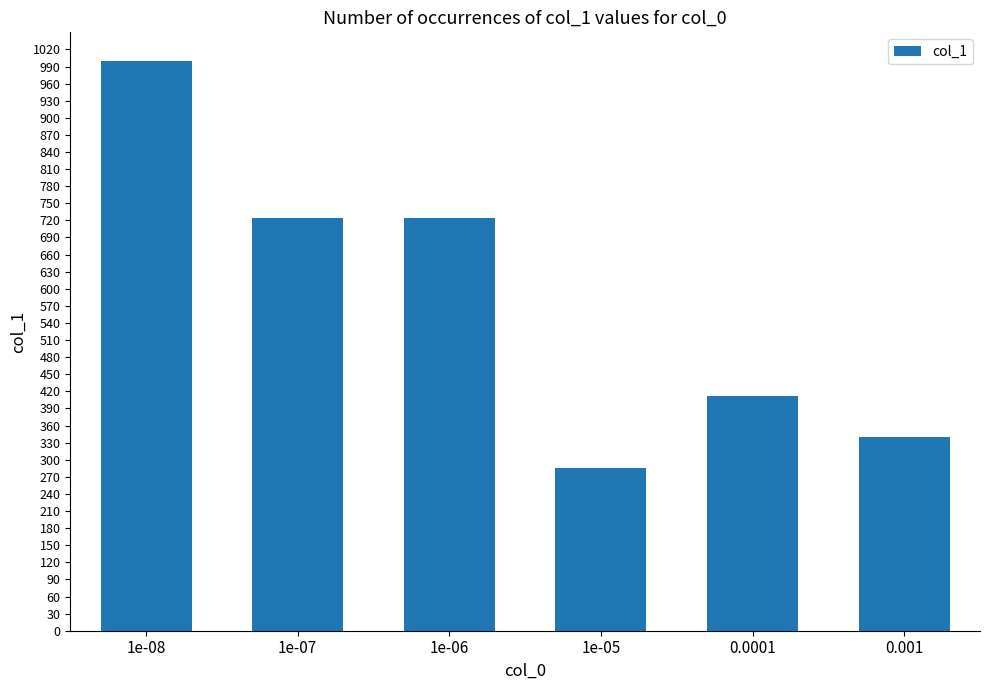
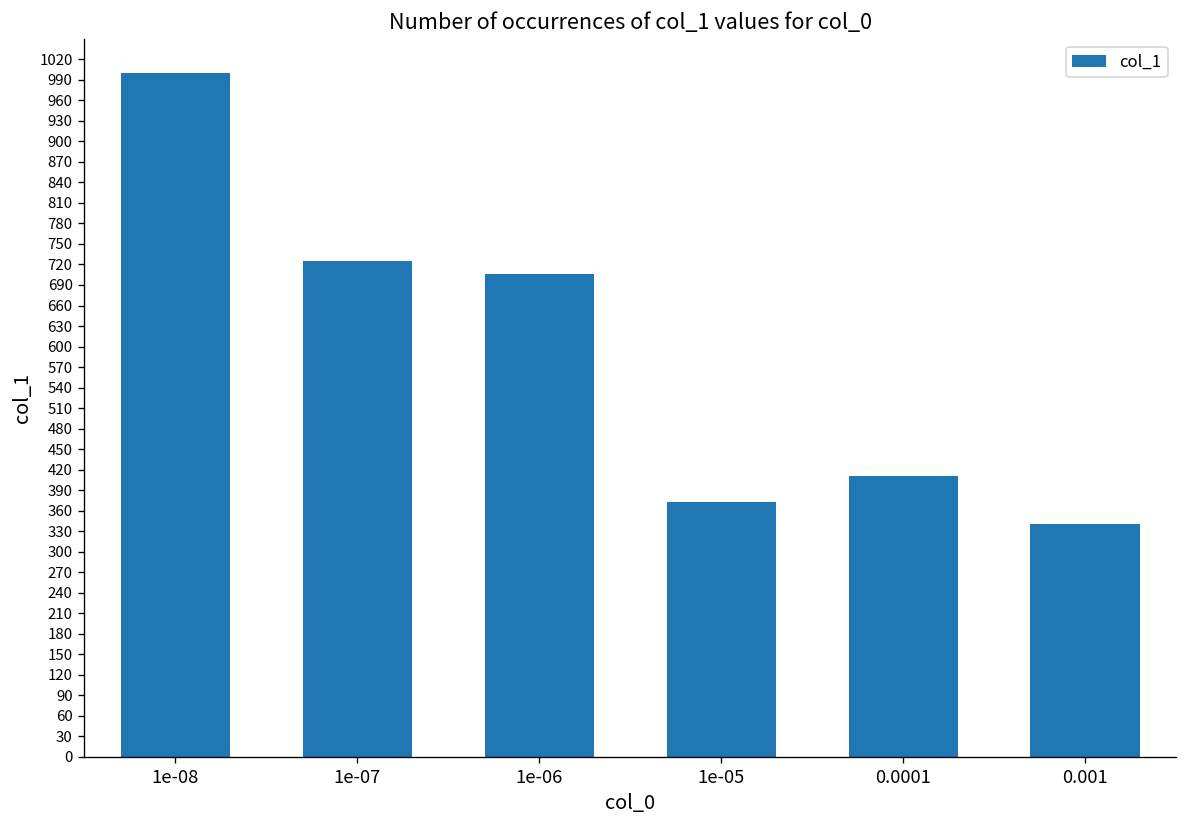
1e-06: 730 -> 710
1e-05: 290 -> 370
